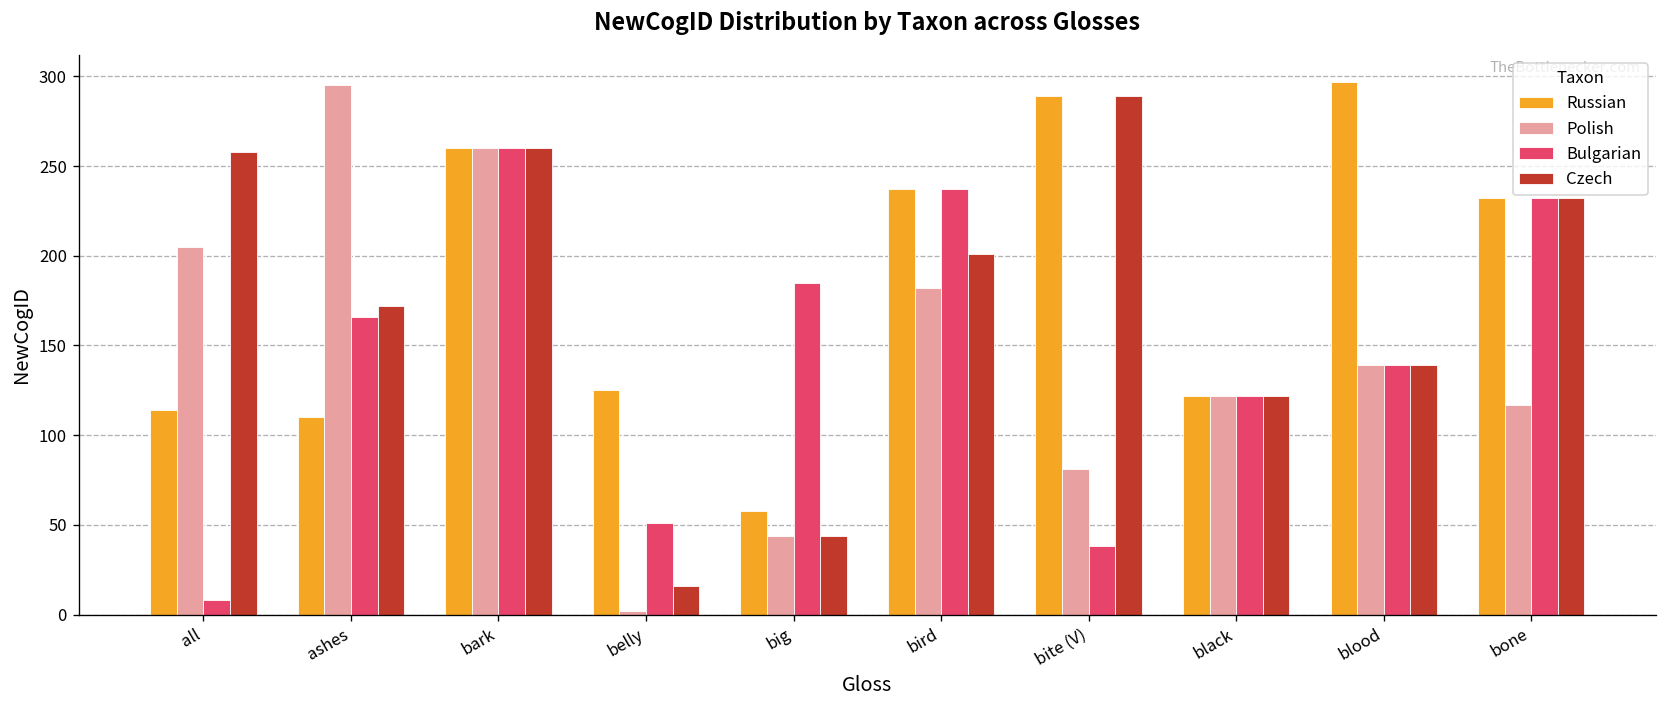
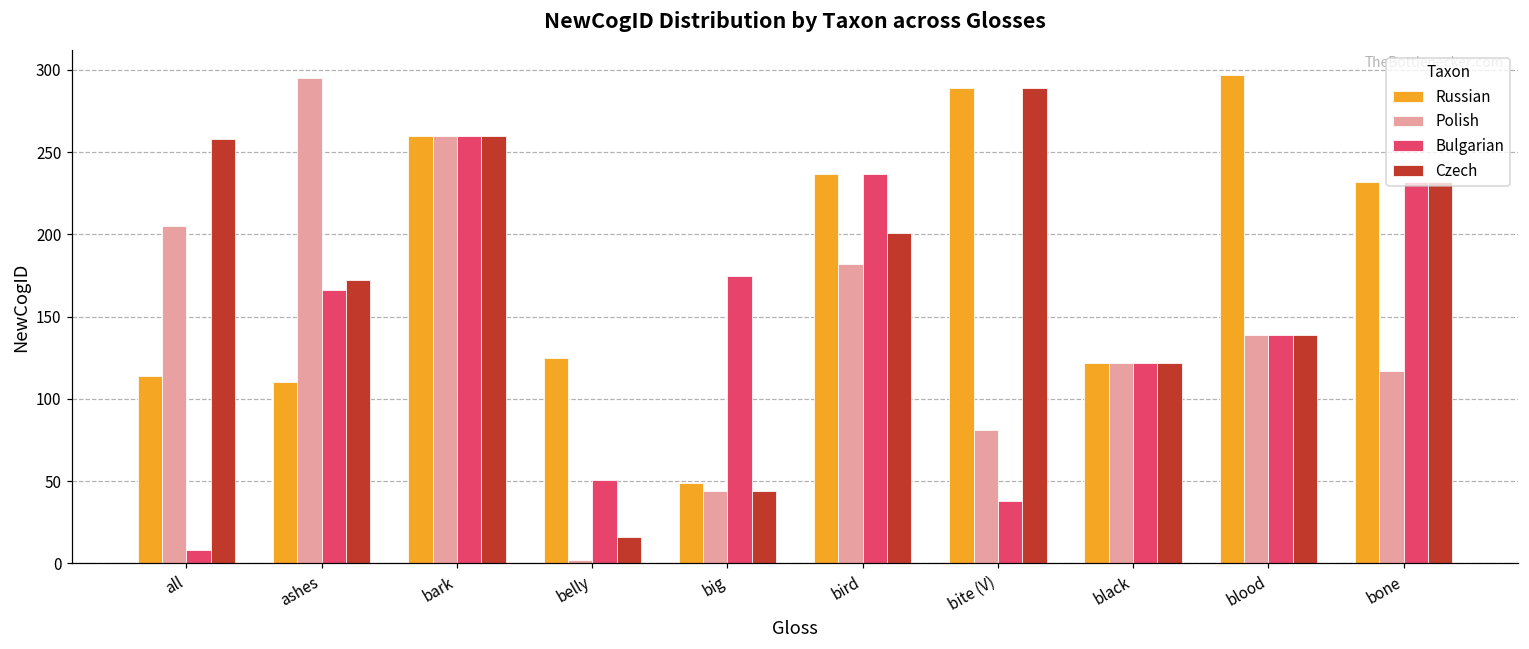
Russian, big: 58 -> 49
Bulgarian, big: 185 -> 175
